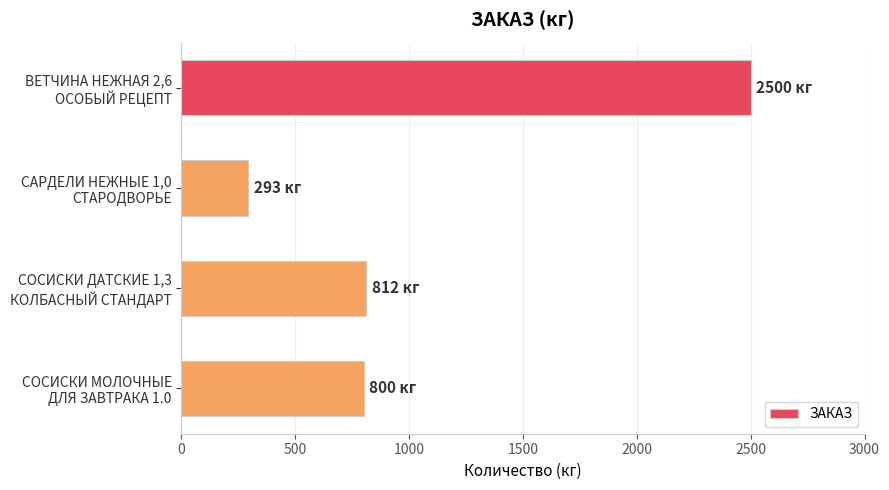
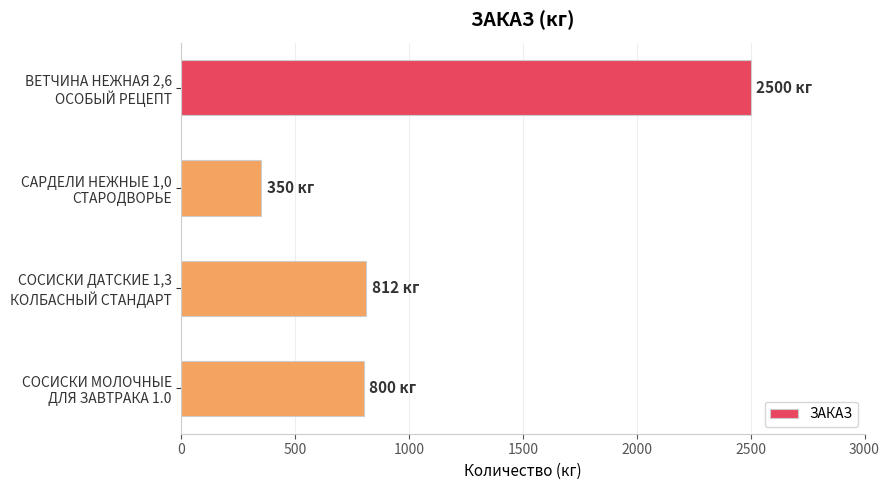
САРДЕЛИ НЕЖНЫЕ 1,0 СТАРОДВОРЬЕ: 293 -> 350
